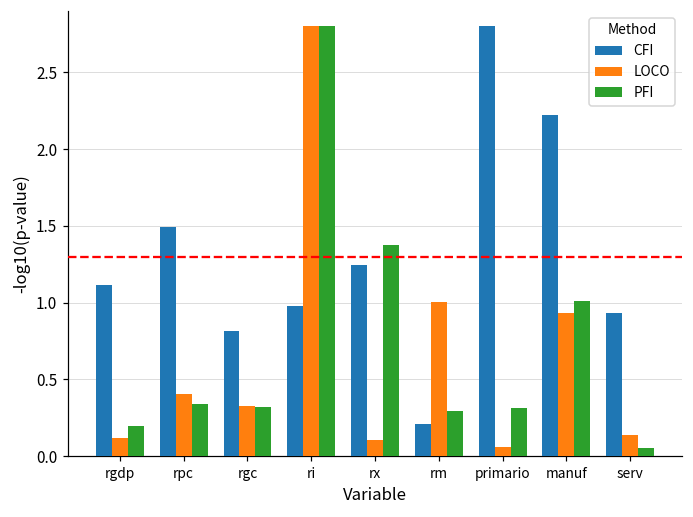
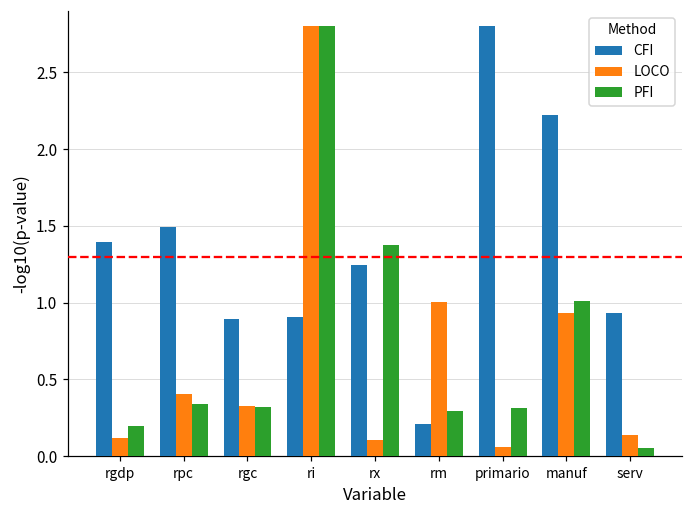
CFI, rgdp: 1.11 -> 1.39
CFI, rgc: 0.81 -> 0.89
CFI, ri: 0.98 -> 0.90
